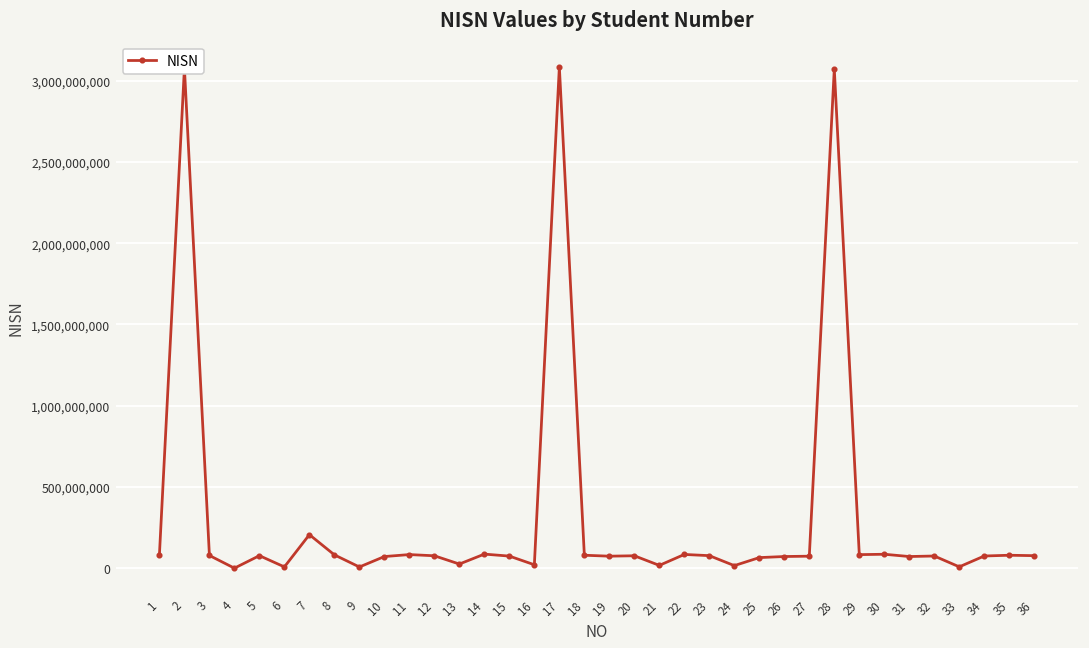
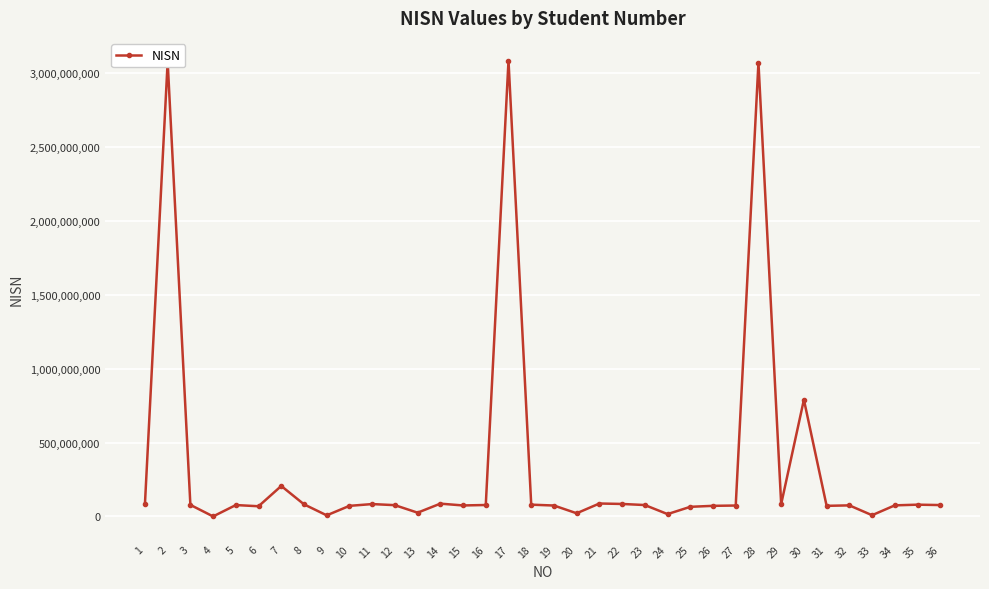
6: 10,000,000 -> 70,000,000
16: 20,000,000 -> 80,000,000
20: 80,000,000 -> 20,000,000
21: 20,000,000 -> 90,000,000
30: 90,000,000 -> 790,000,000
